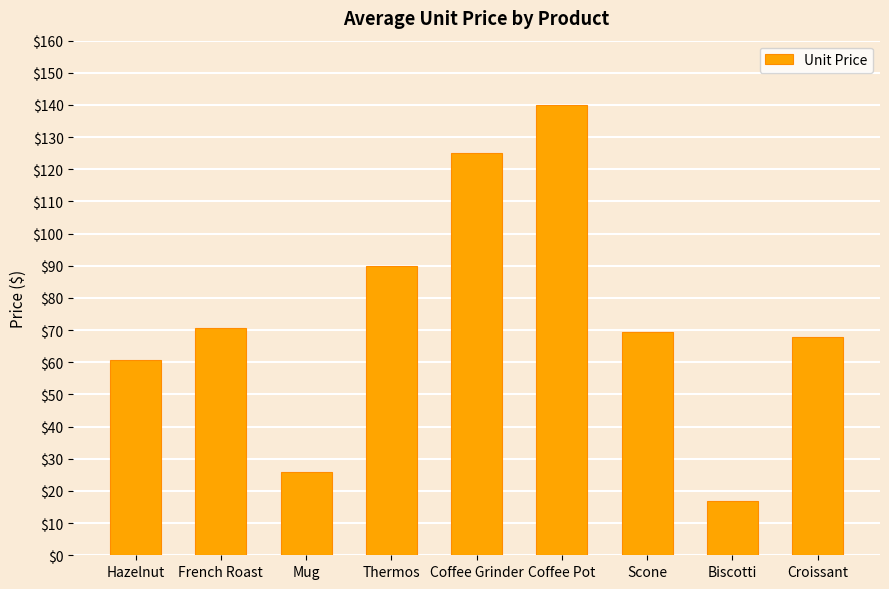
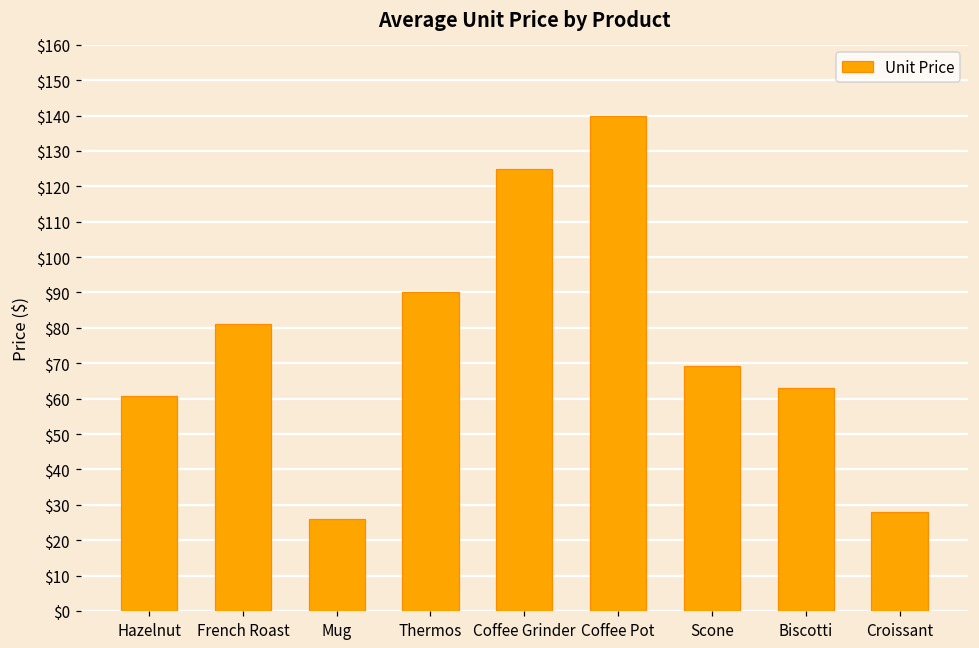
French Roast: $71 -> $81
Biscotti: $17 -> $63
Croissant: $68 -> $28
